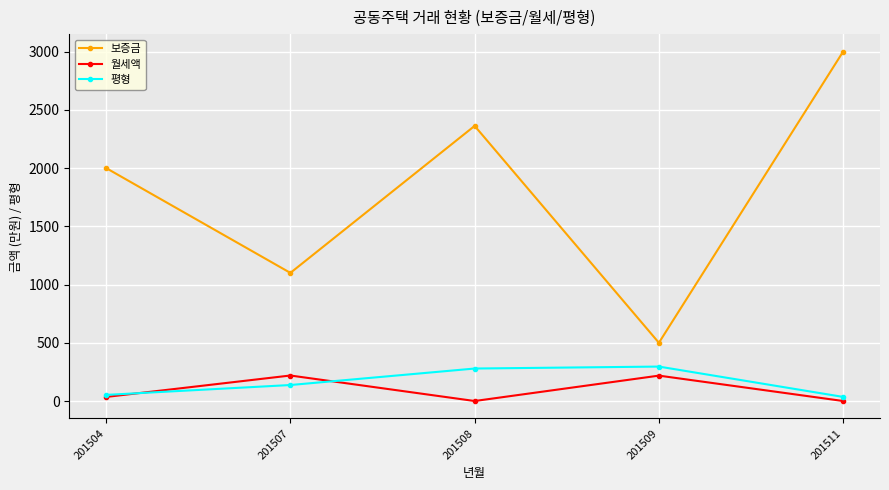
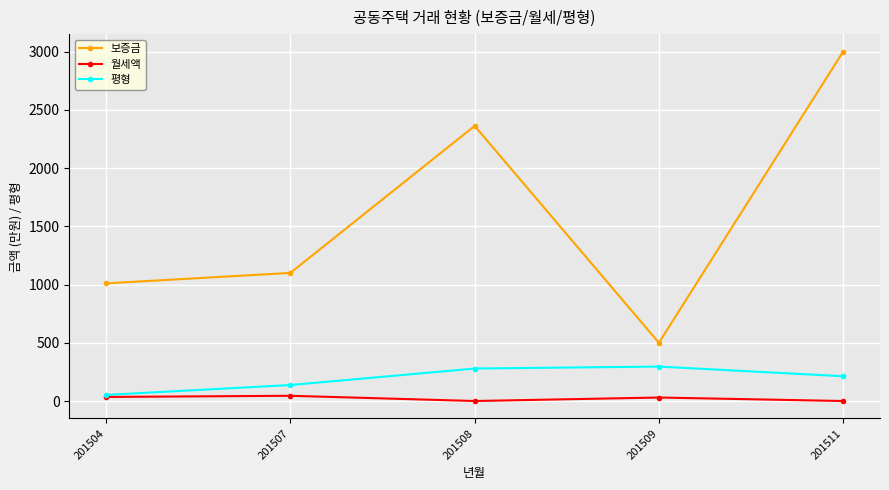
보증금, 201504: 2000 -> 1010
월세액, 201507: 220 -> 50
월세액, 201509: 220 -> 30
평형, 201511: 40 -> 210
